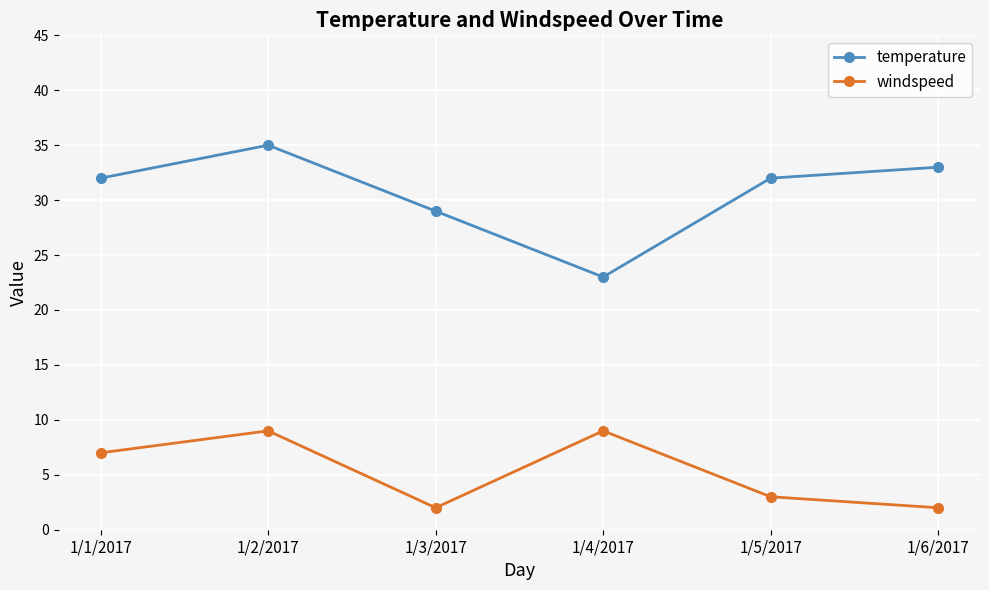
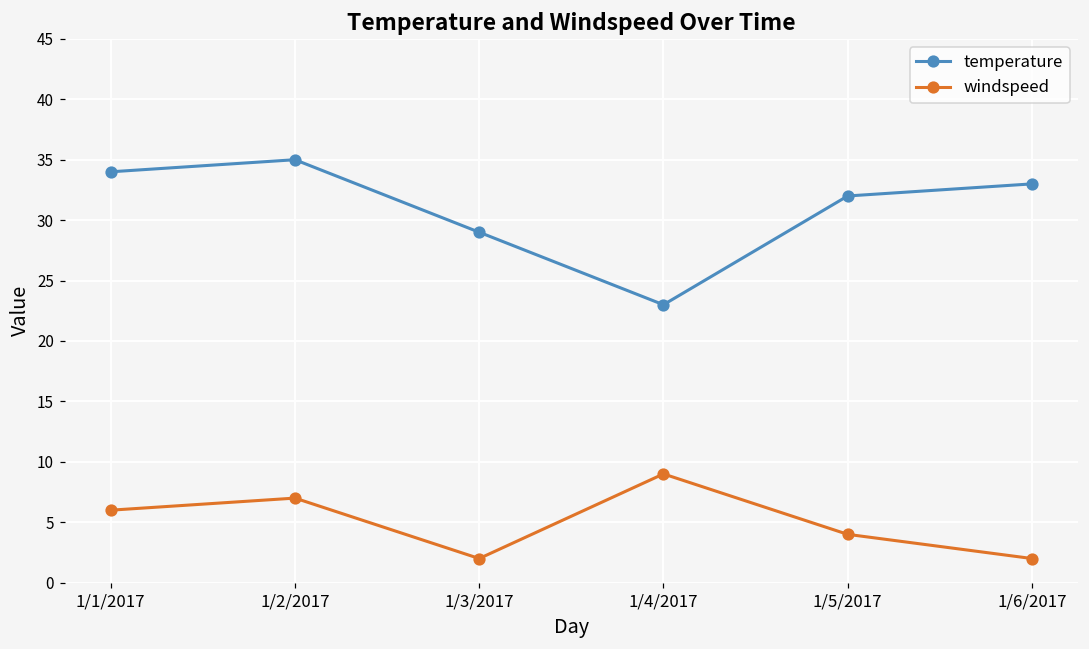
temperature, 1/1/2017: 32 -> 34
windspeed, 1/1/2017: 7 -> 6
windspeed, 1/2/2017: 9 -> 7
windspeed, 1/5/2017: 3 -> 4
